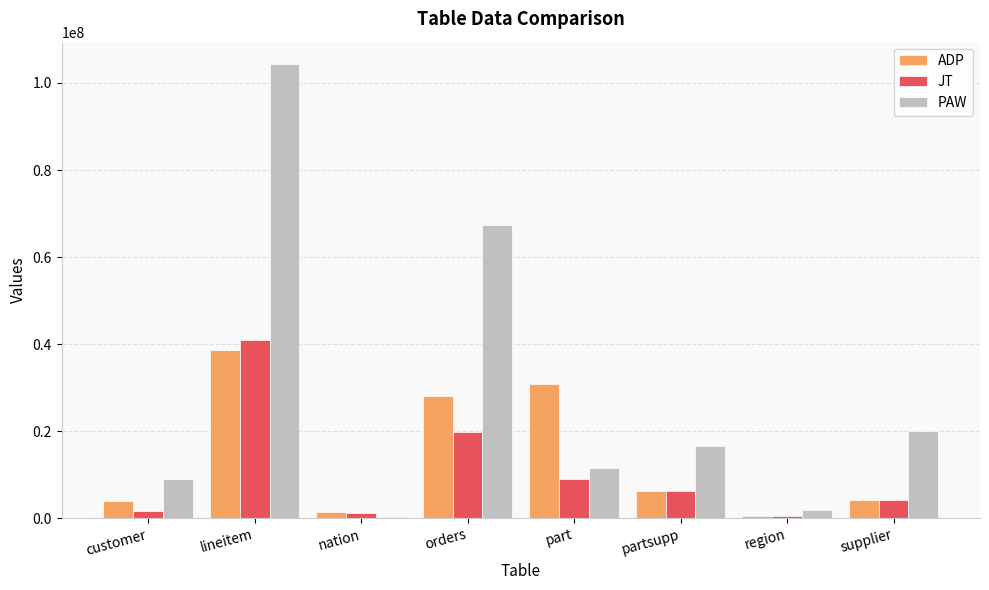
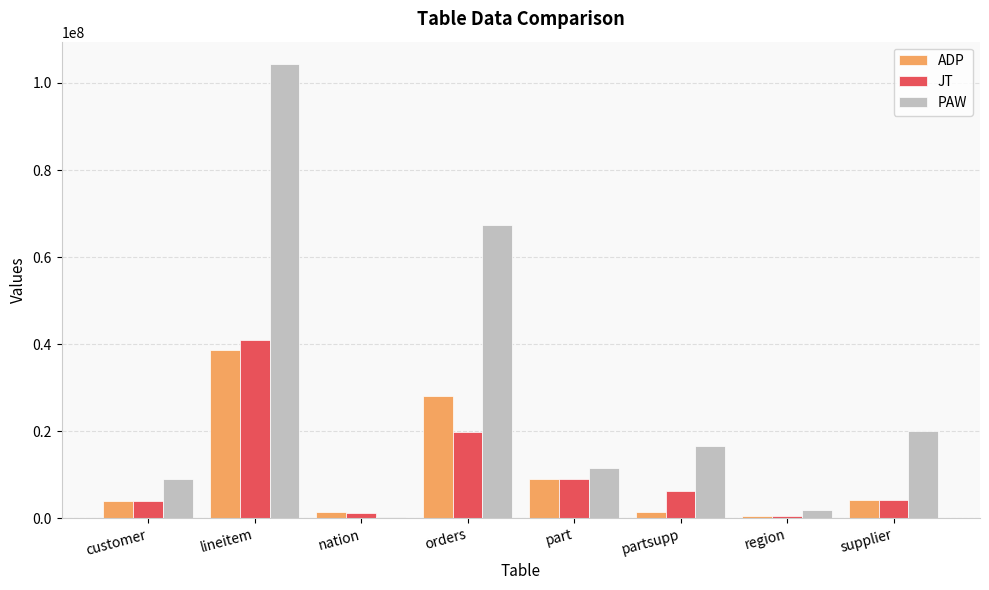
JT, customer: 2000000 -> 4000000
ADP, part: 31000000 -> 9000000
ADP, partsupp: 6000000 -> 1000000
